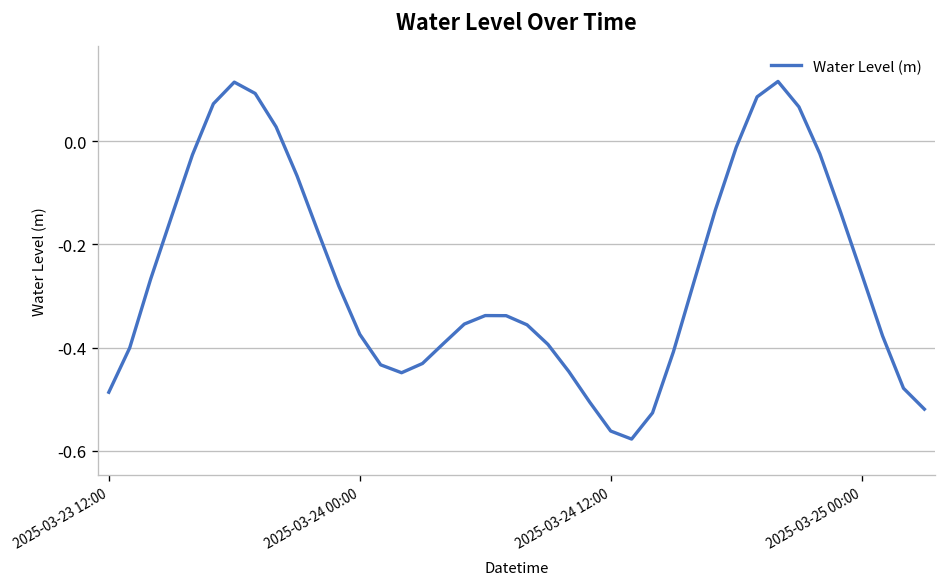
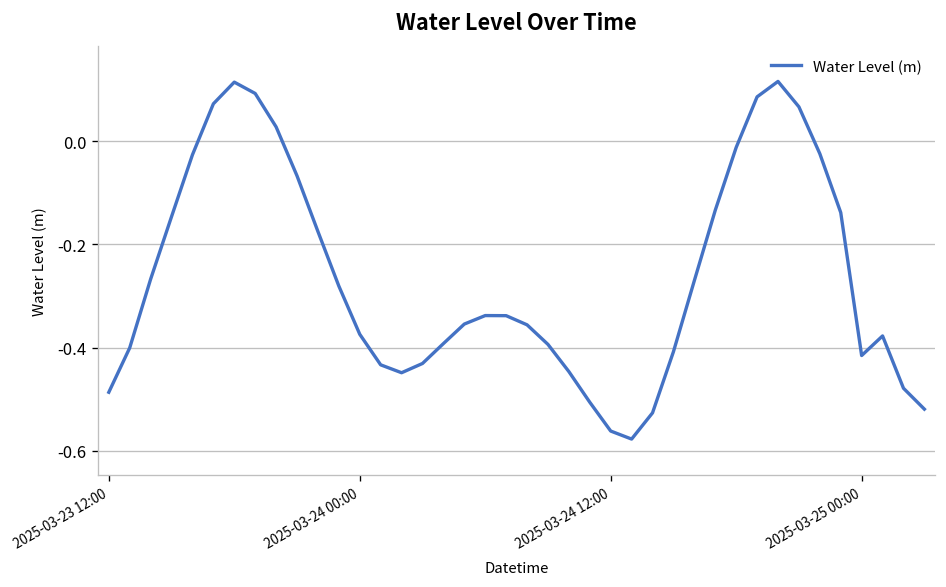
2025-03-25 00:00: -0.26 -> -0.42
